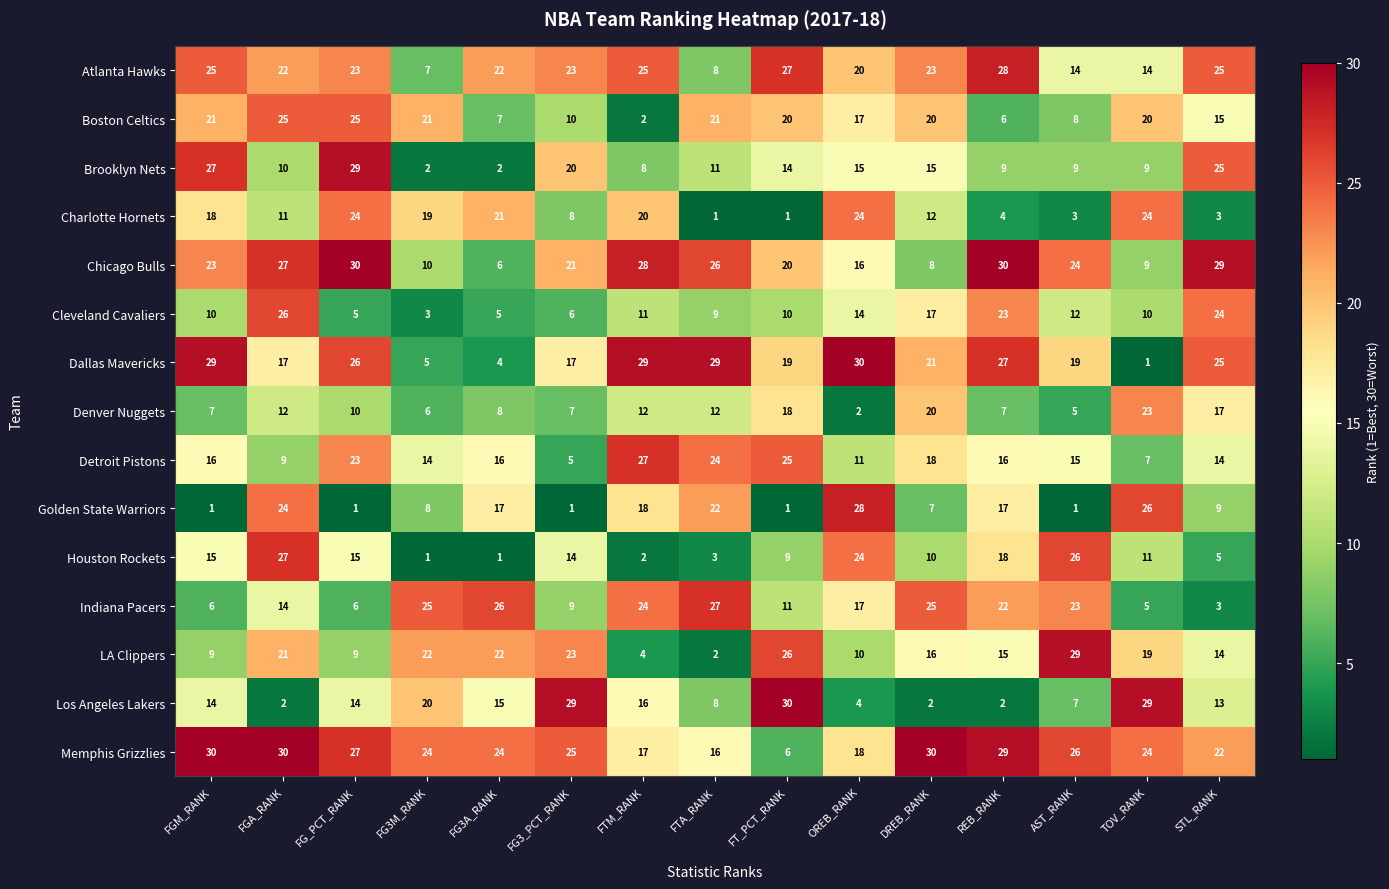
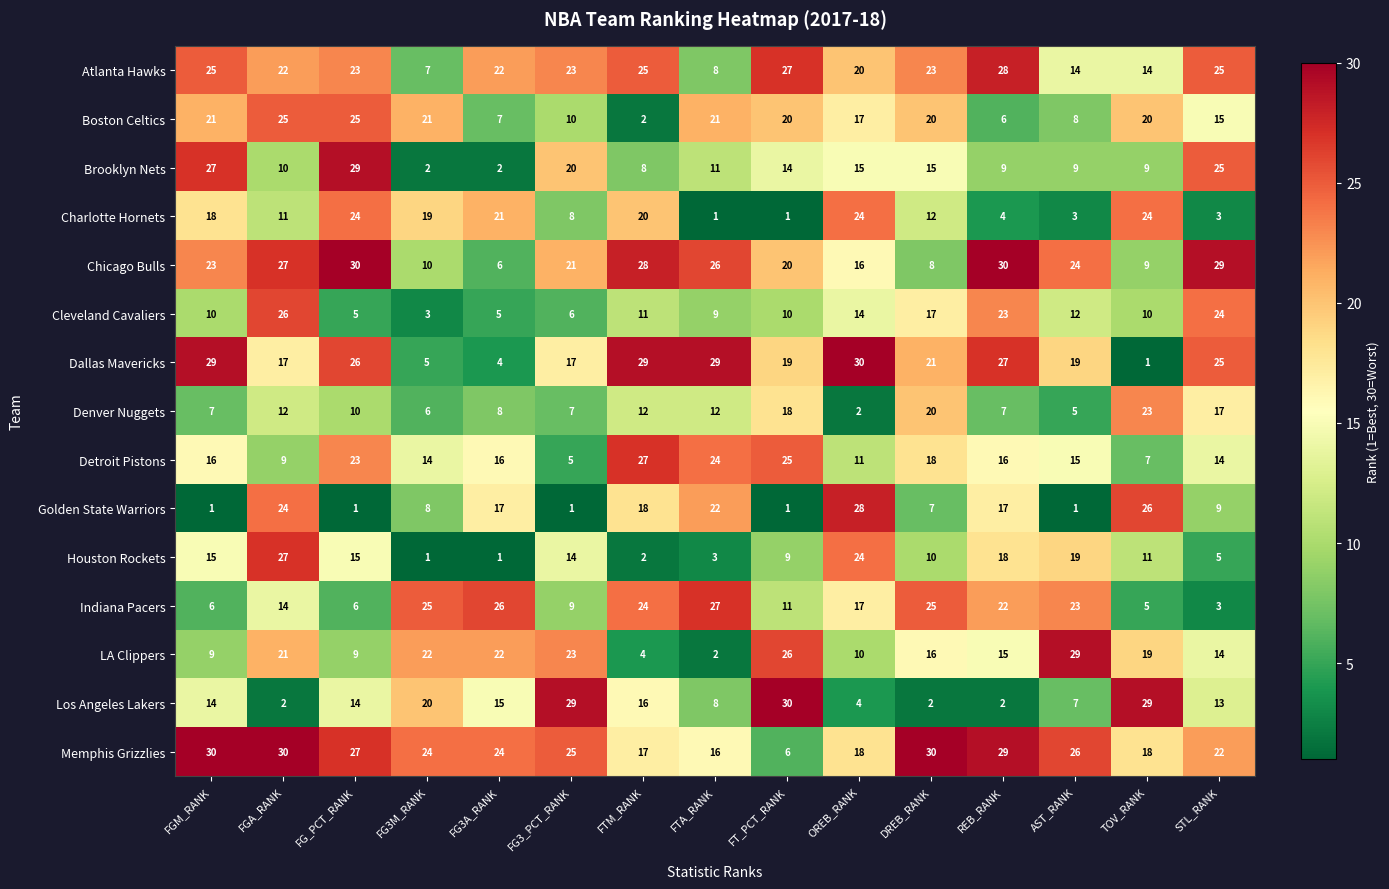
Houston Rockets, AST_RANK: 26 -> 19
Memphis Grizzlies, TOV_RANK: 24 -> 18
